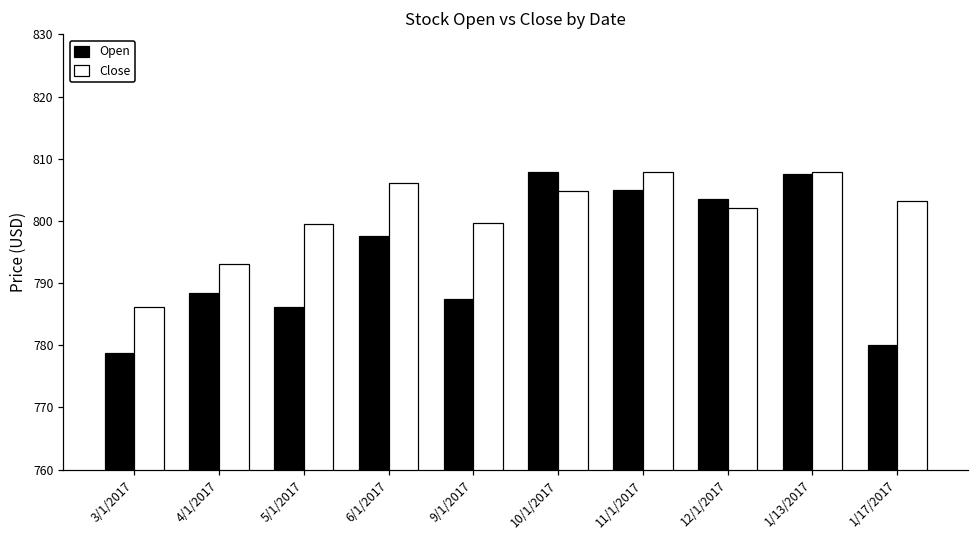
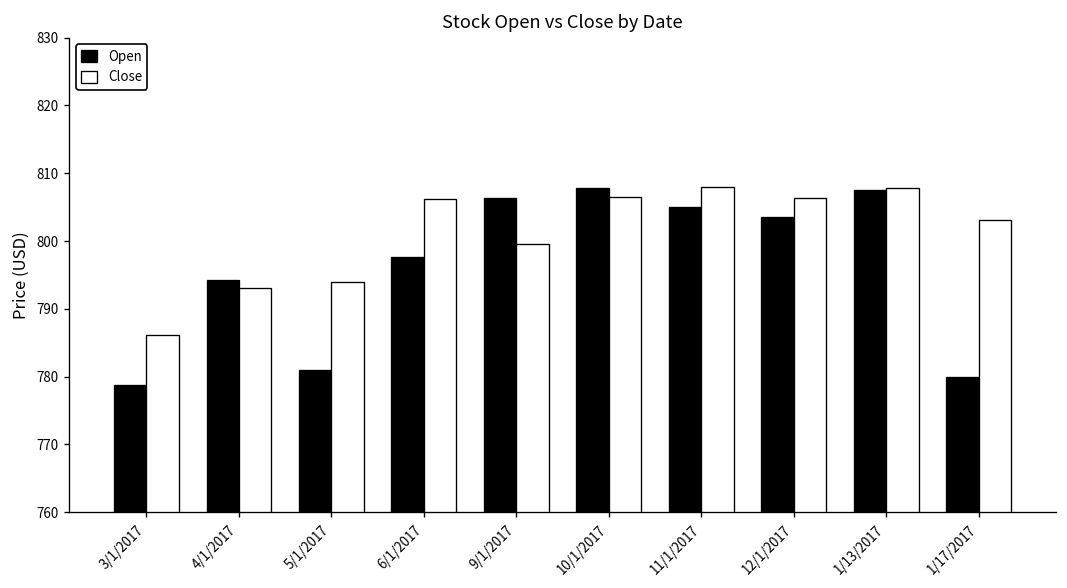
Open, 4/1/2017: 788 -> 794
Open, 5/1/2017: 786 -> 781
Close, 5/1/2017: 799 -> 794
Open, 9/1/2017: 788 -> 806
Close, 10/1/2017: 805 -> 806
Close, 12/1/2017: 802 -> 806
